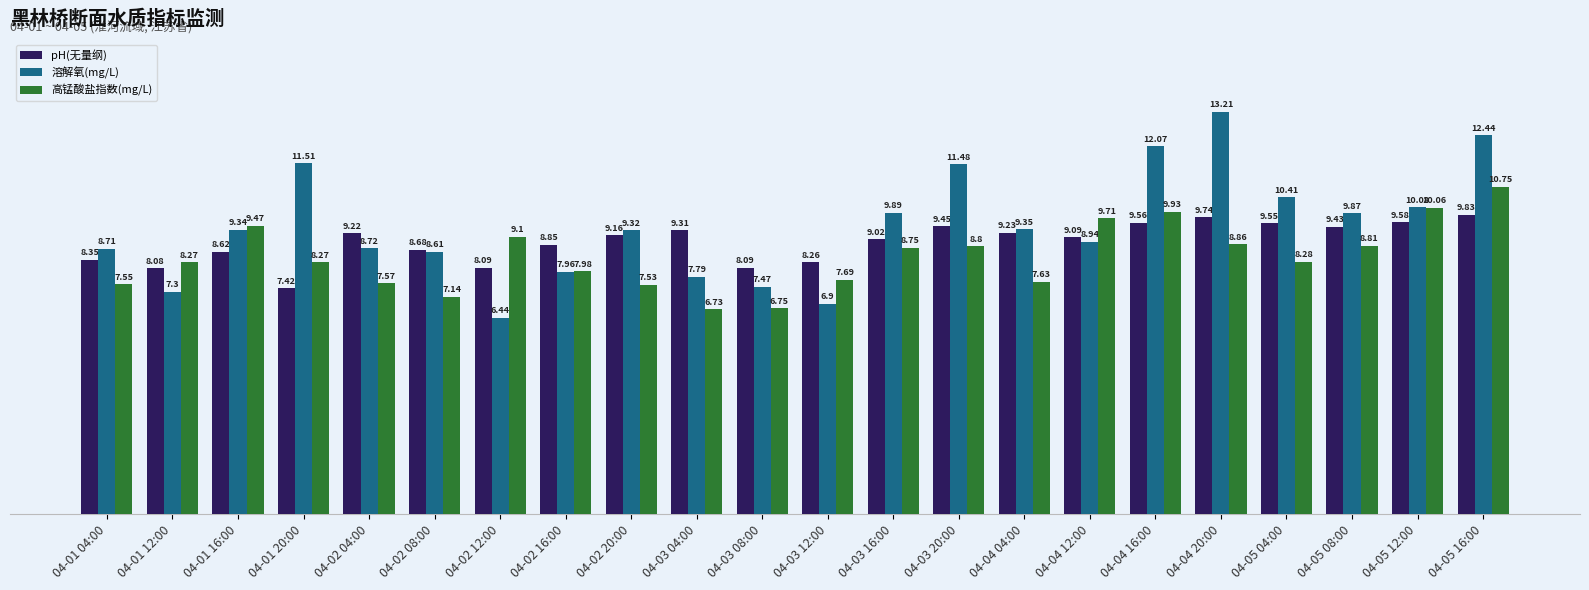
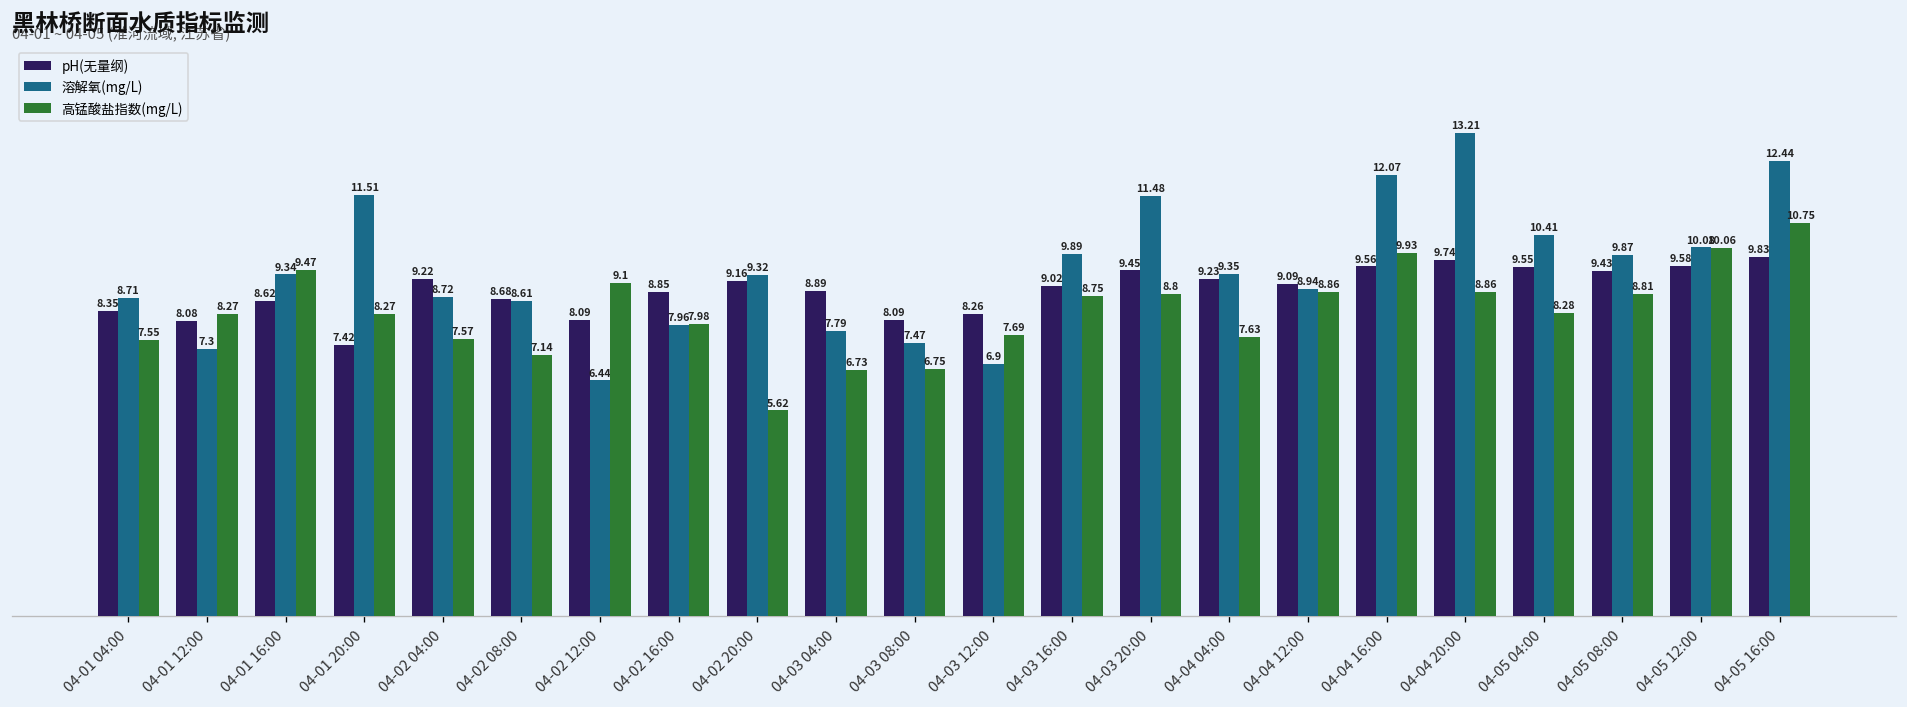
高锰酸盐指数(mg/L), 04-02 20:00: 7.53 -> 5.62
pH(无量纲), 04-03 04:00: 9.31 -> 8.89
高锰酸盐指数(mg/L), 04-04 12:00: 9.71 -> 8.86
